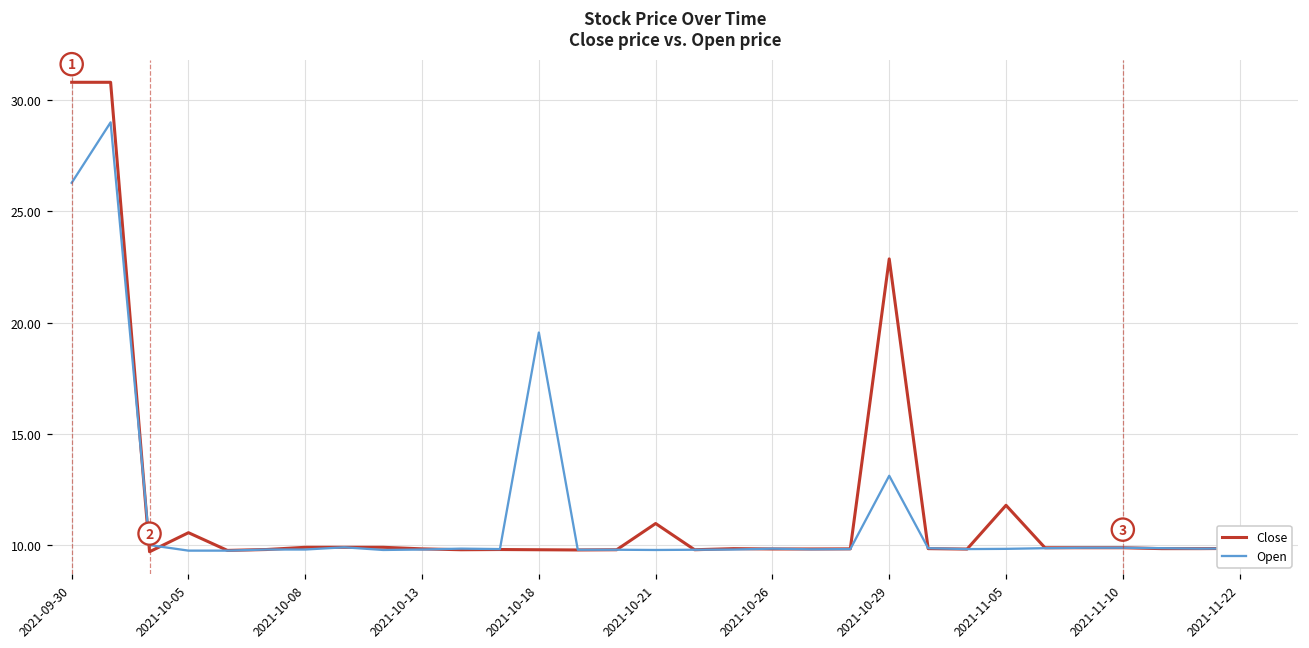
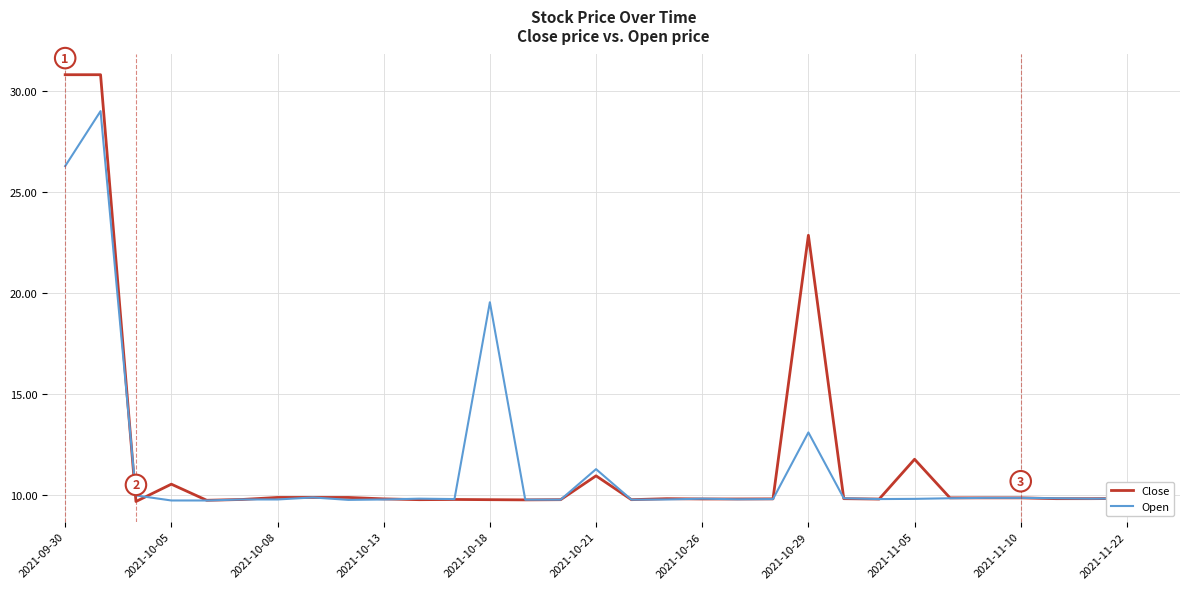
Open, 2021-10-21: 9.8 -> 11.3
